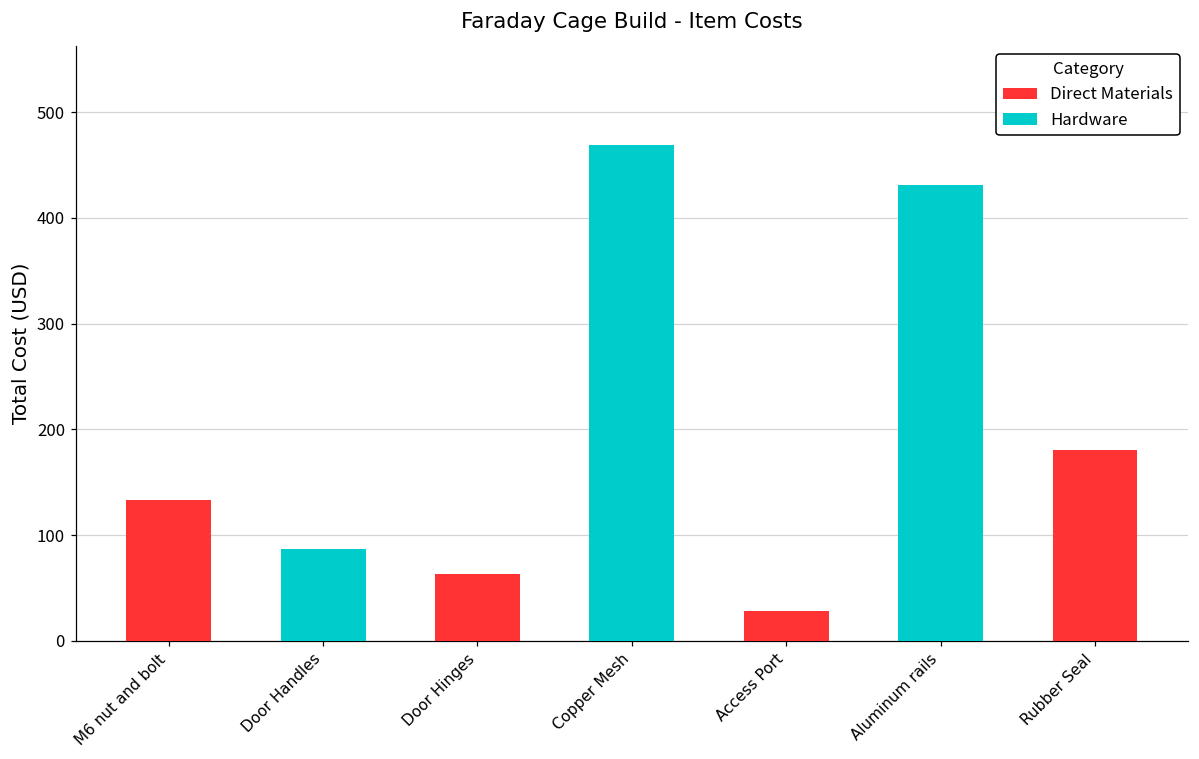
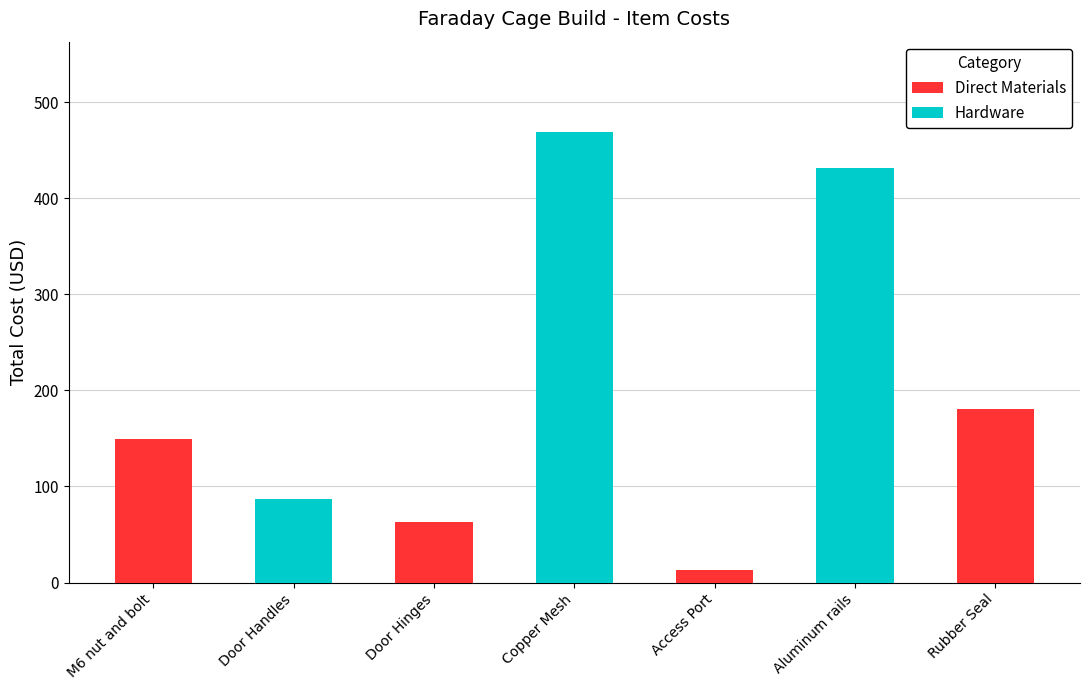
Direct Materials, M6 nut and bolt: 130 -> 150
Direct Materials, Access Port: 30 -> 10
